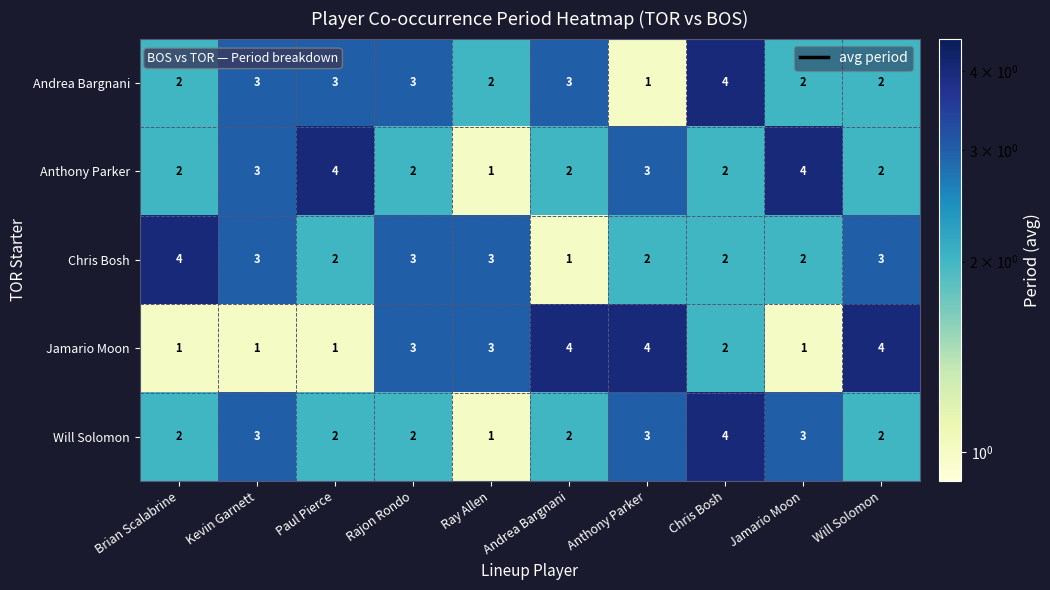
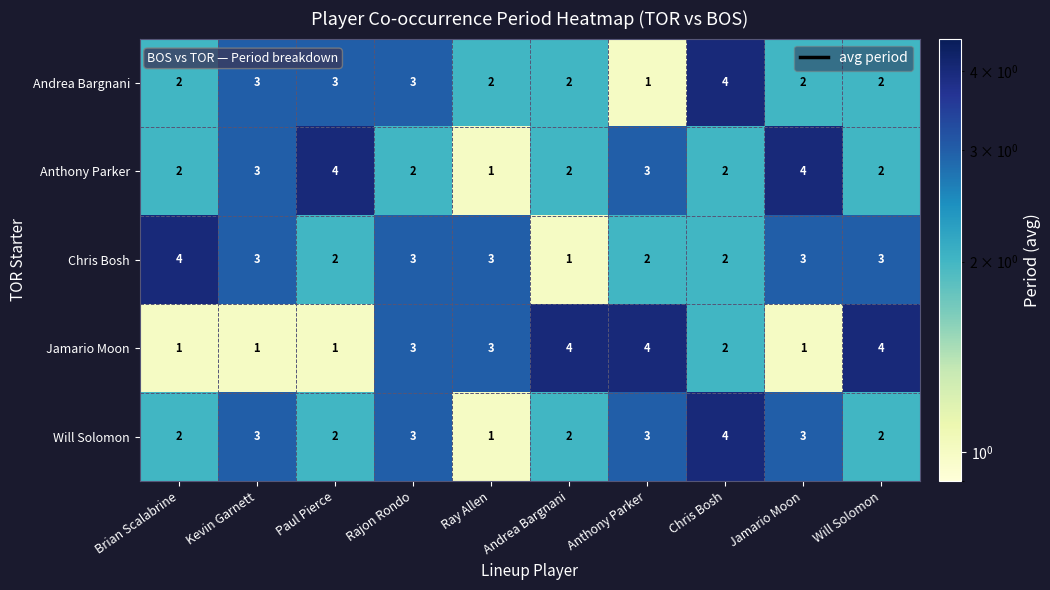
Andrea Bargnani, Andrea Bargnani: 3 -> 2
Chris Bosh, Jamario Moon: 2 -> 3
Will Solomon, Rajon Rondo: 2 -> 3
